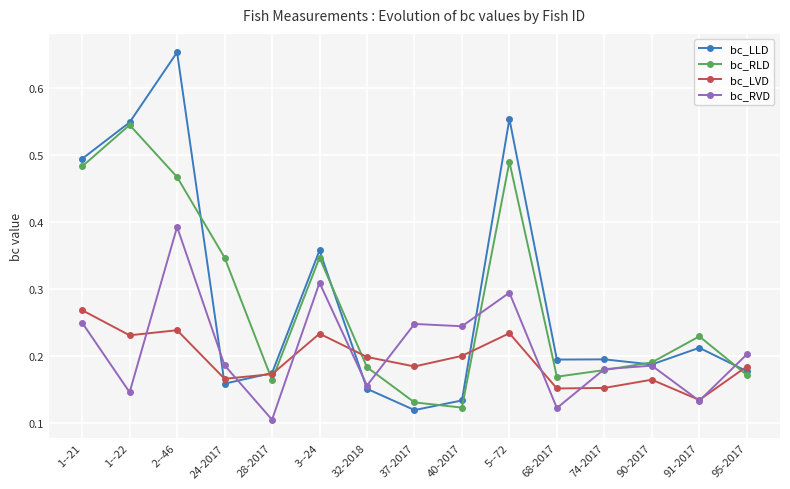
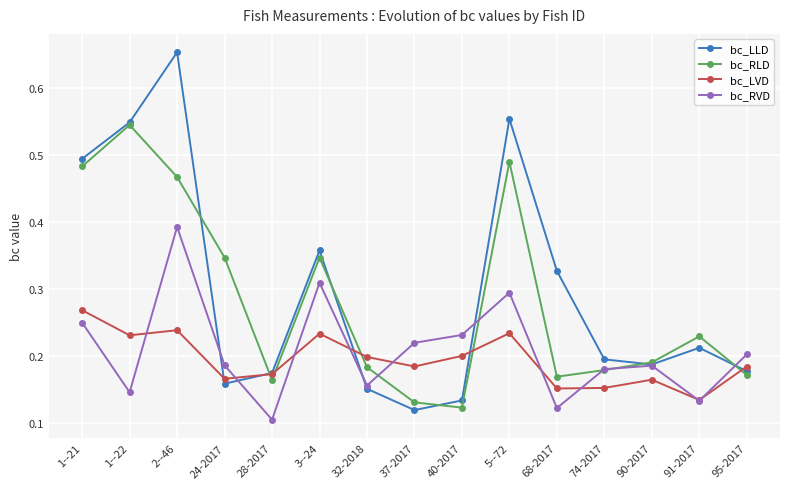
bc_RVD, 37-2017: 0.25 -> 0.22
bc_RVD, 40-2017: 0.24 -> 0.23
bc_LLD, 68-2017: 0.19 -> 0.33
